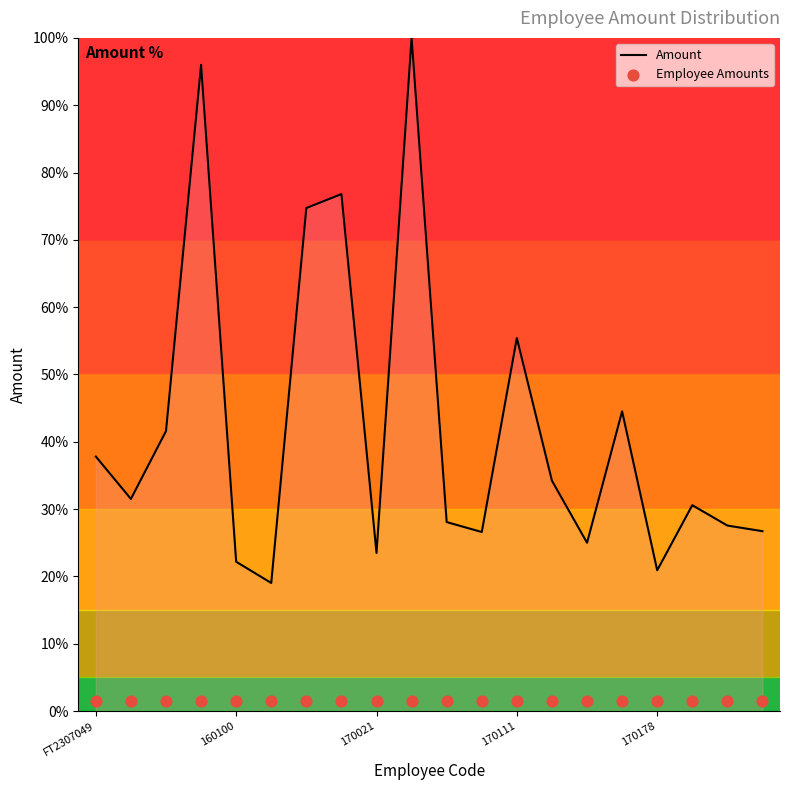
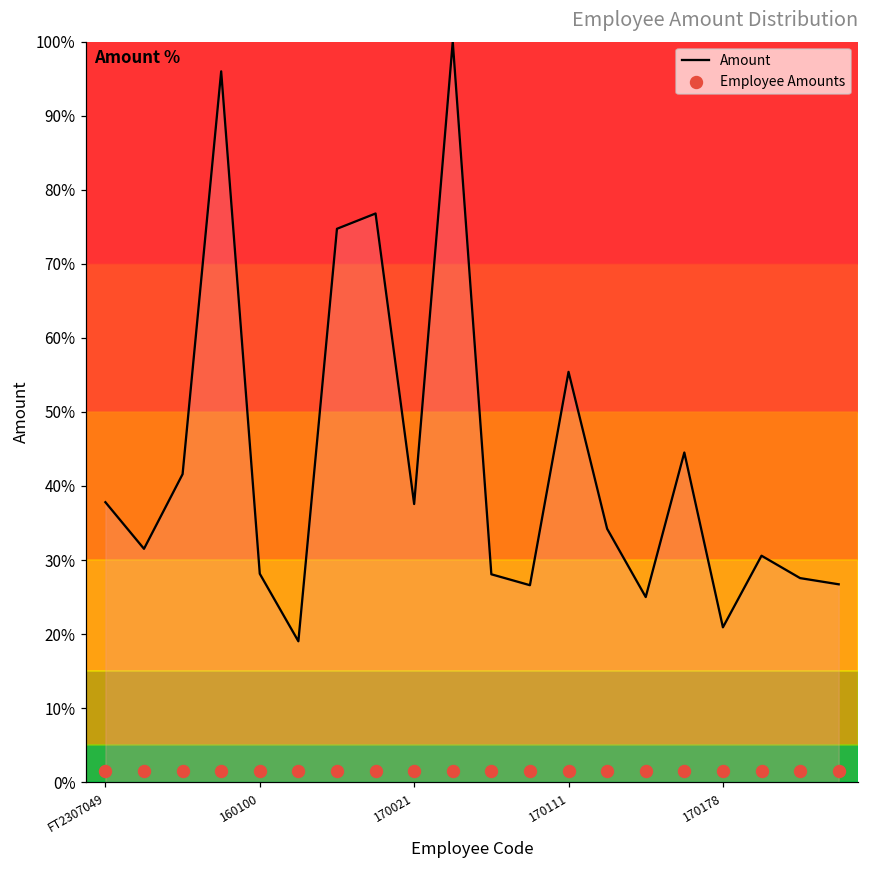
Amount, 160100: 22% -> 28%
Amount, 170021: 23% -> 38%
